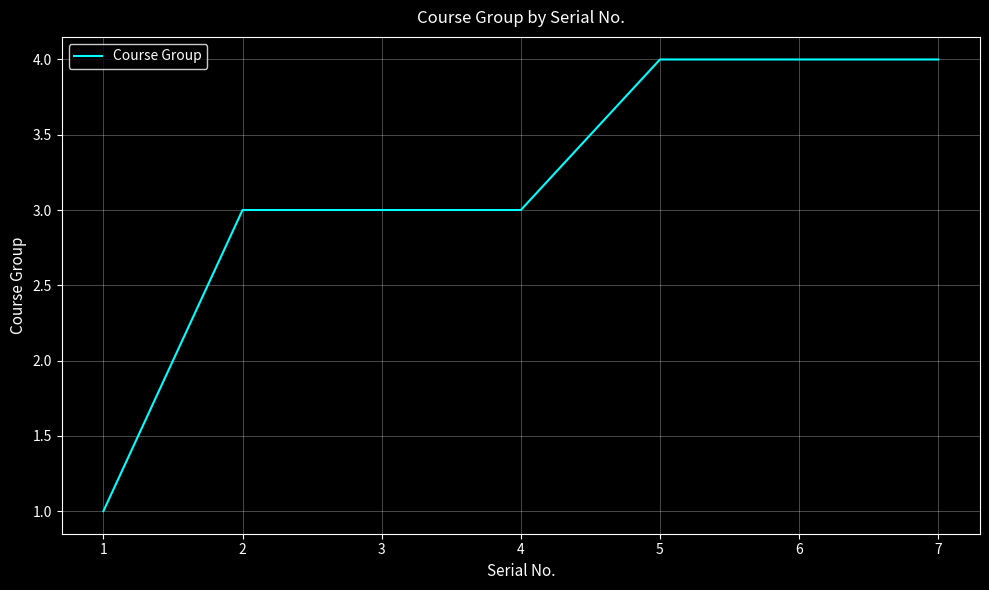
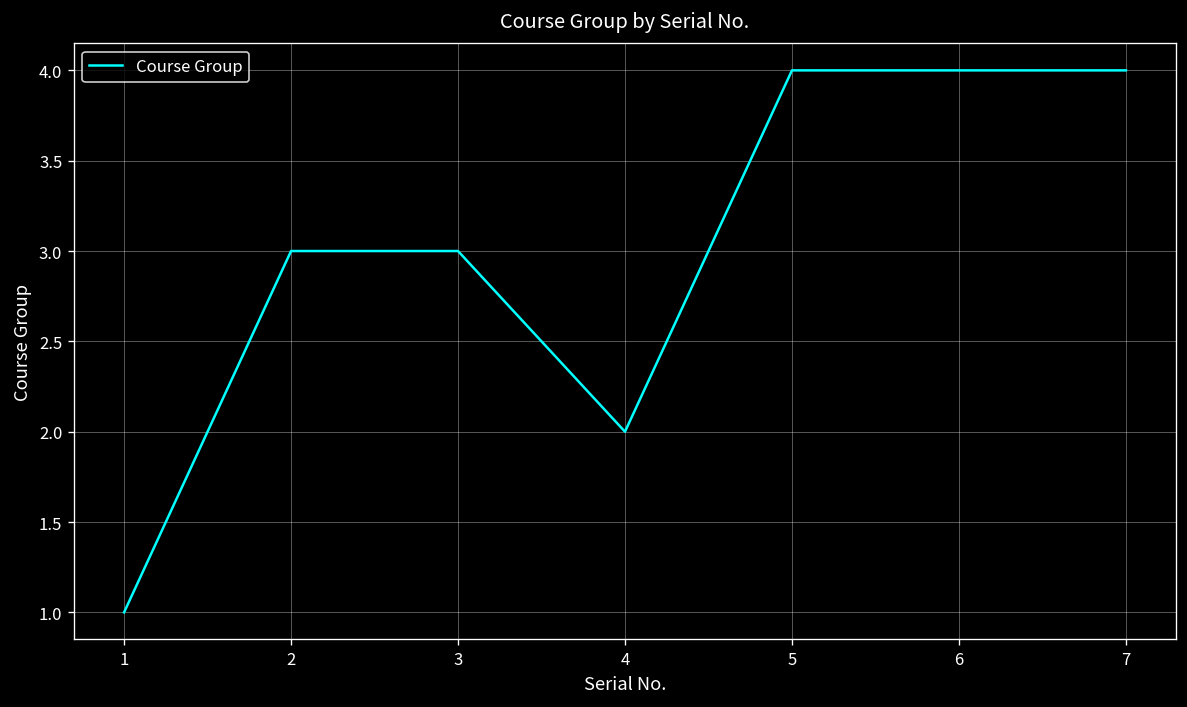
4: 3 -> 2
